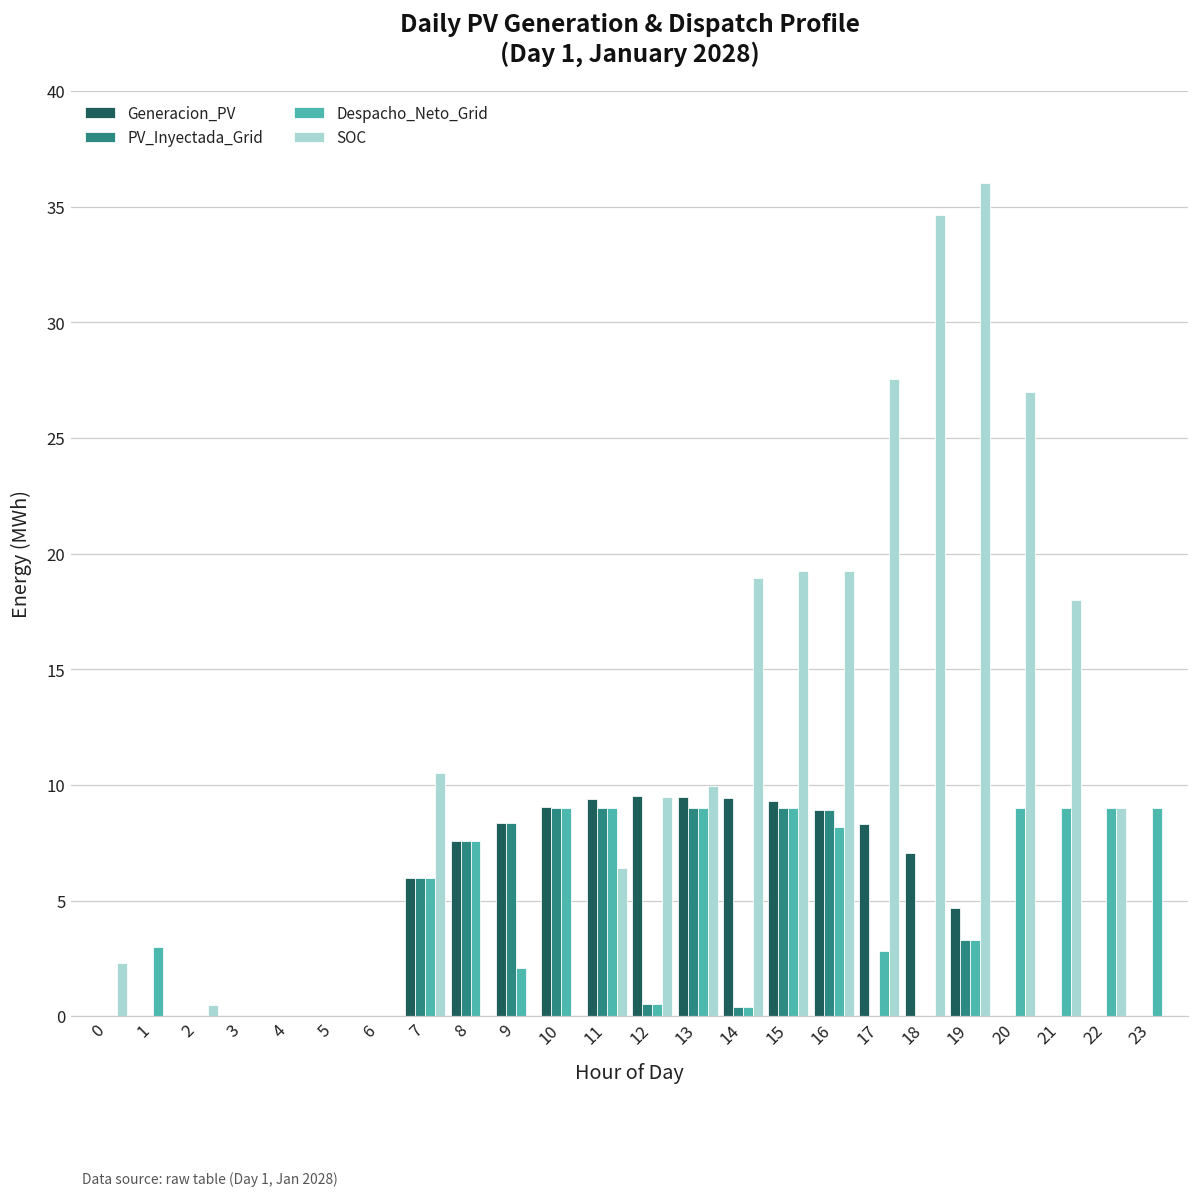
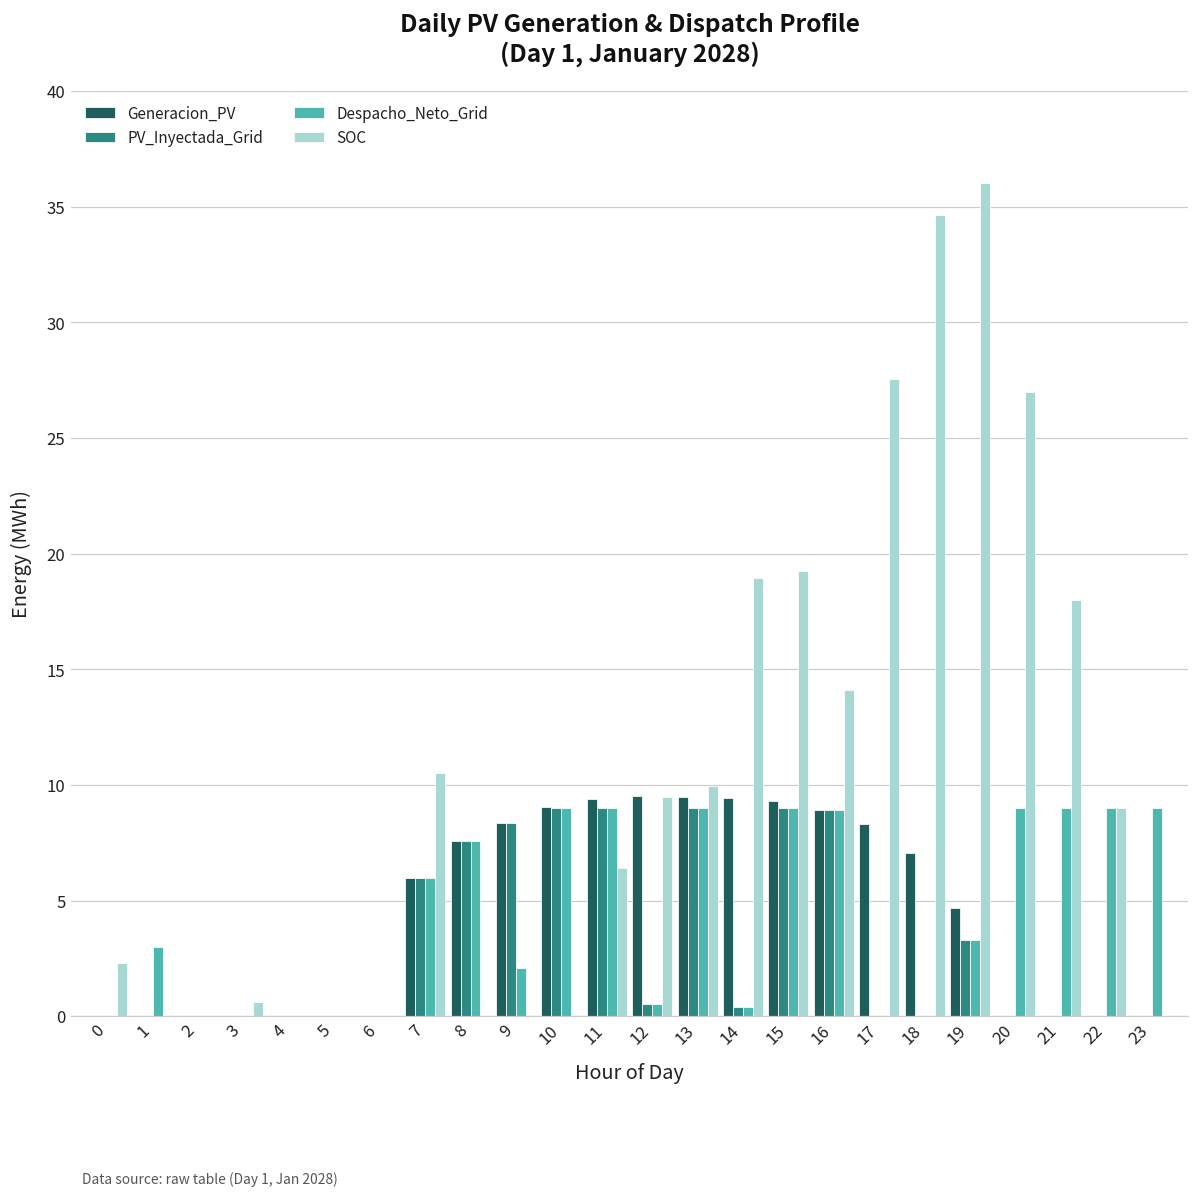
SOC, 2: 0.5 -> 0.0
SOC, 3: 0.0 -> 0.6
Despacho_Neto_Grid, 16: 8.2 -> 8.9
SOC, 16: 19.3 -> 14.1
Despacho_Neto_Grid, 17: 2.8 -> 0.0
